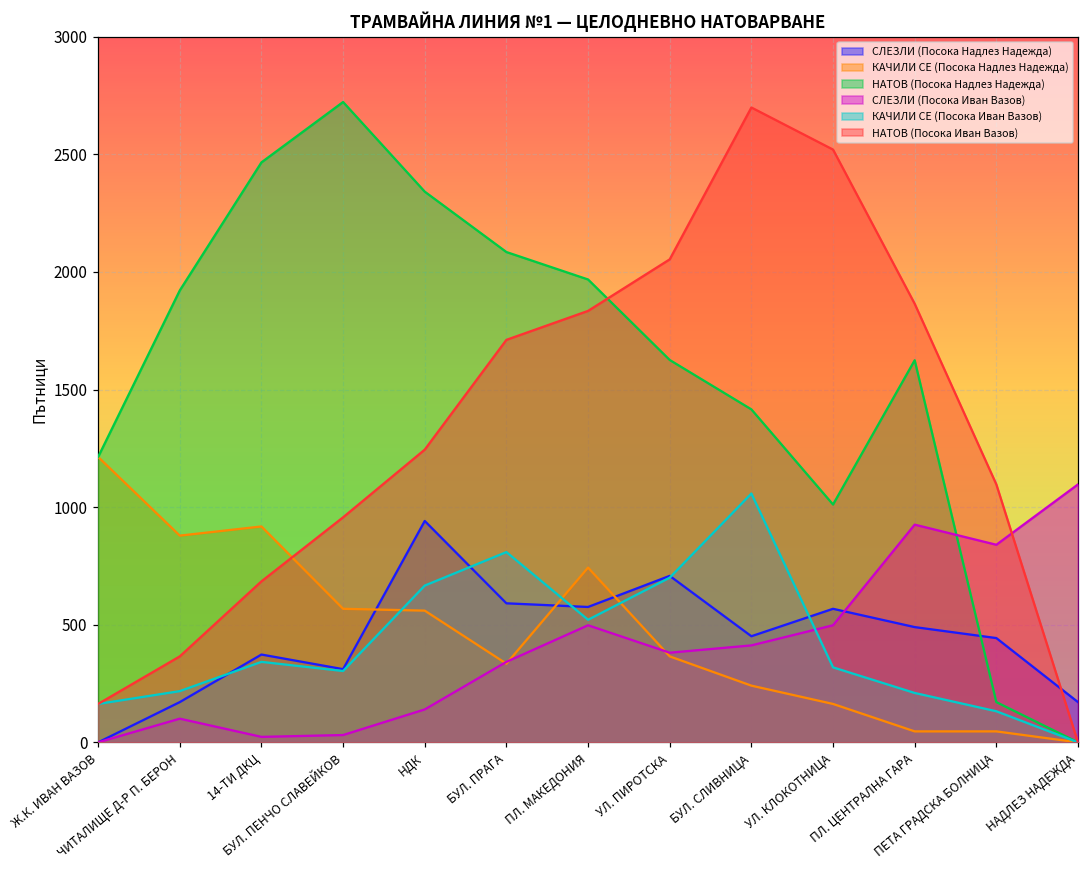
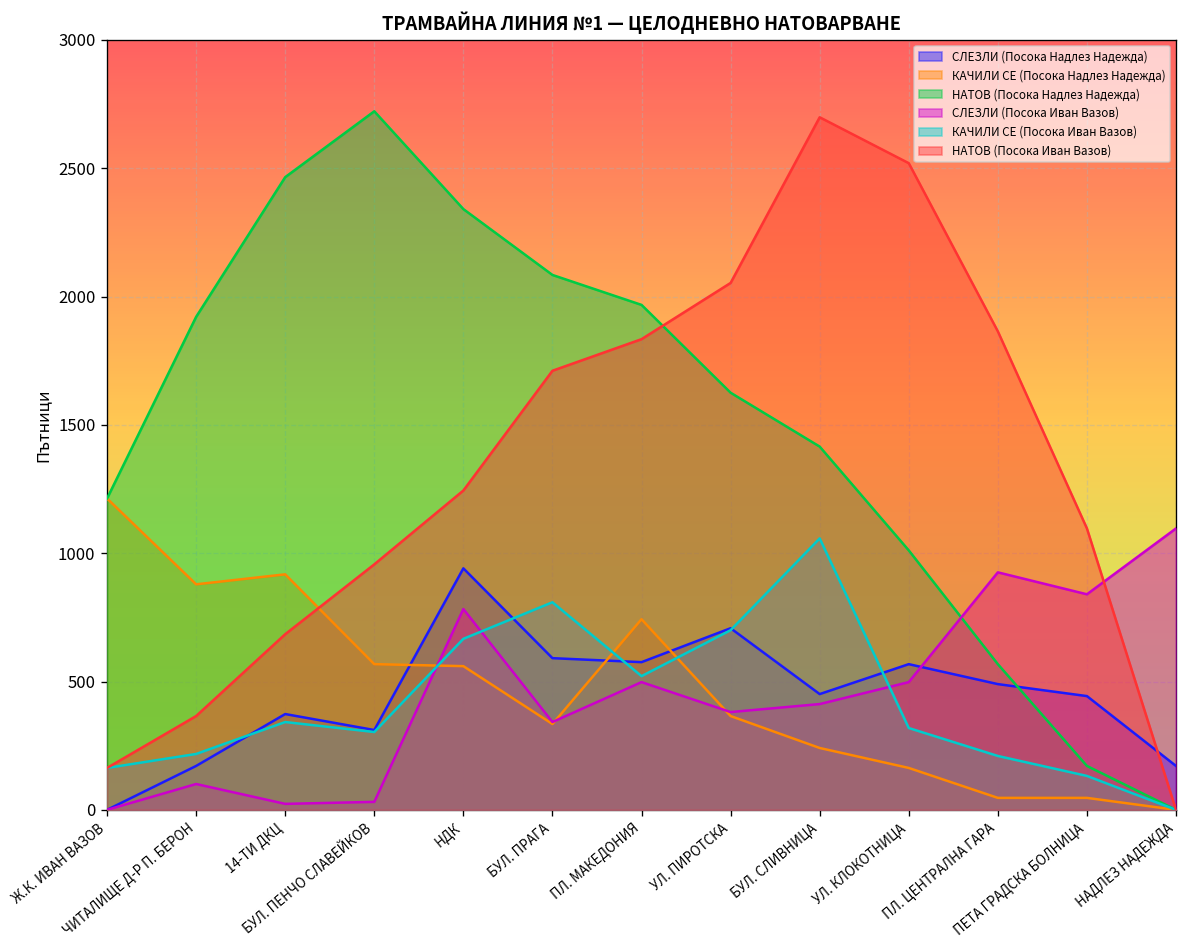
СЛЕЗЛИ (Посока Иван Вазов), НДК: 140 -> 780
НАТОВ (Посока Надлез Надежда), ПЛ. ЦЕНТРАЛНА ГАРА: 1620 -> 570
